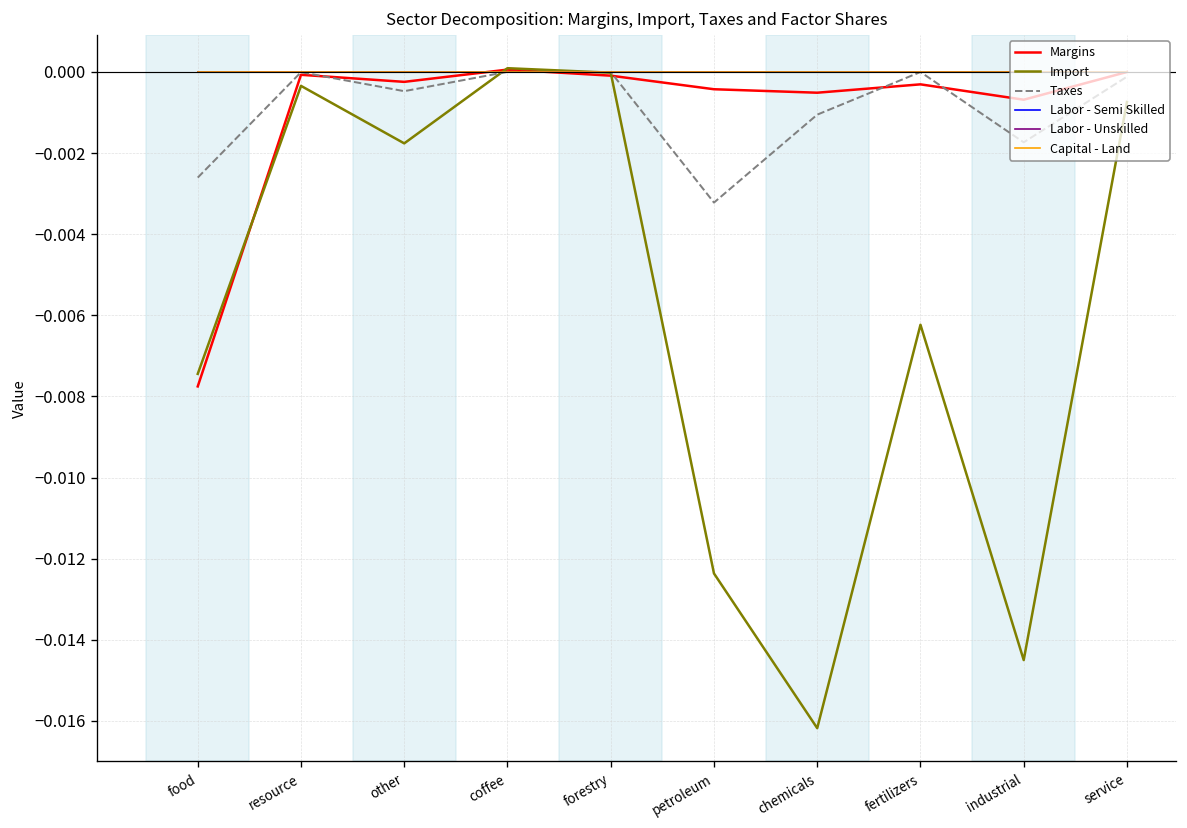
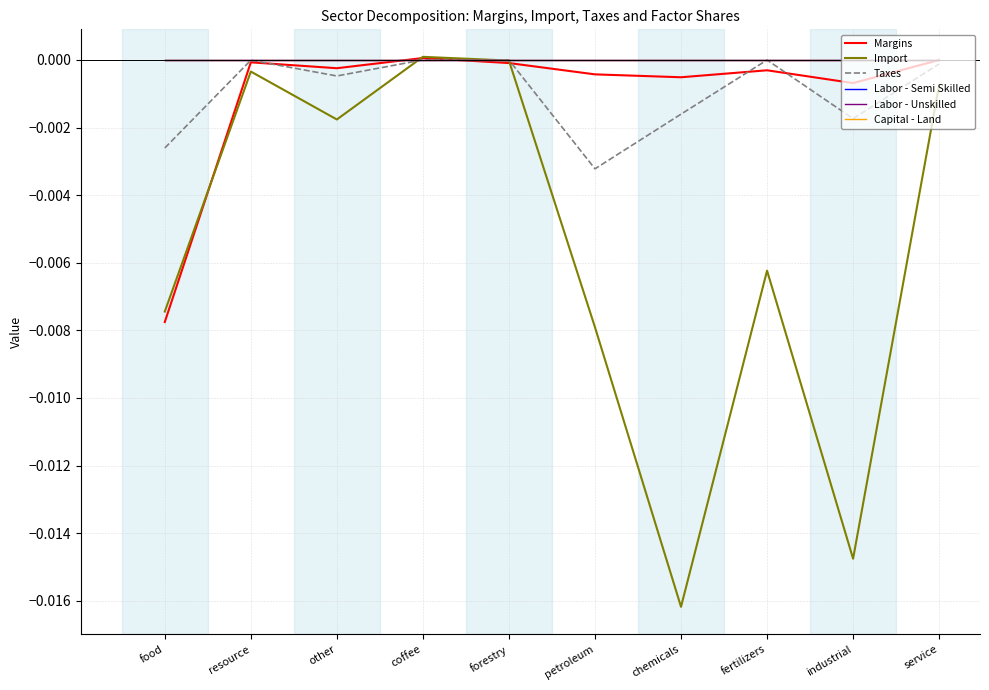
Import, petroleum: -0.0124 -> -0.0079
Taxes, chemicals: -0.0011 -> -0.0016
Import, industrial: -0.0145 -> -0.0148
